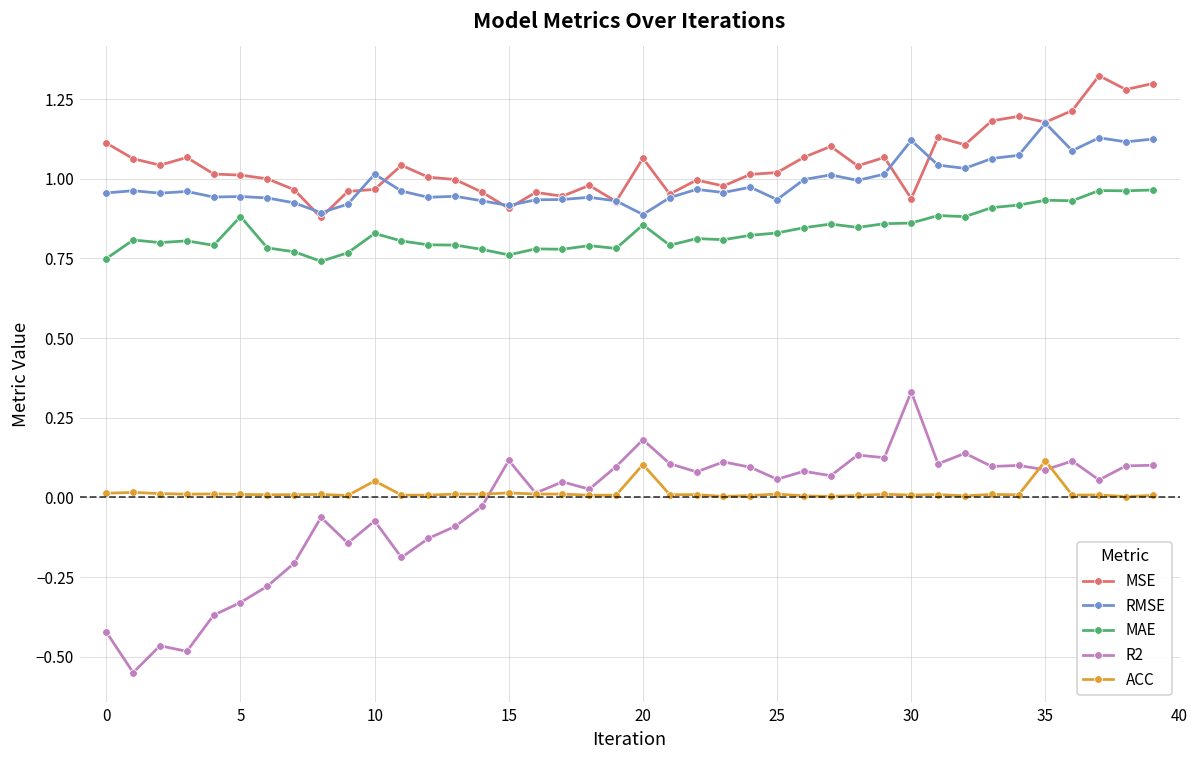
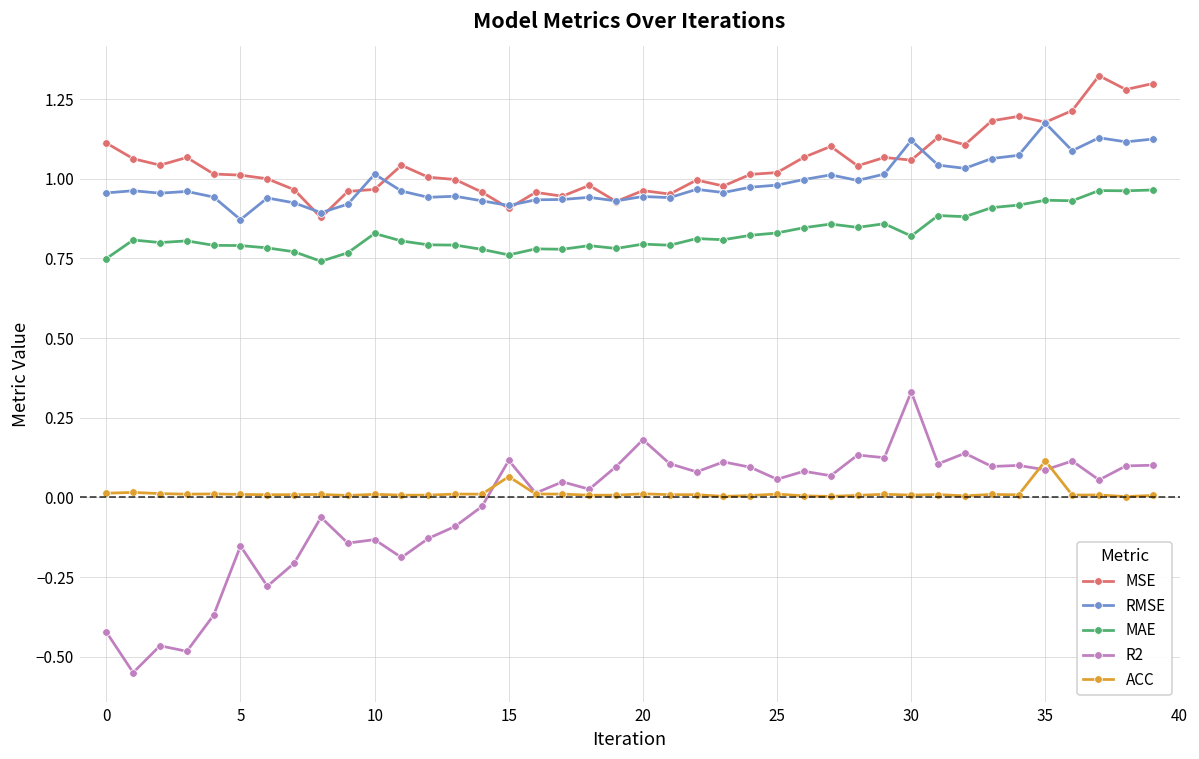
RMSE, 5: 0.94 -> 0.87
MAE, 5: 0.88 -> 0.79
R2, 5: -0.33 -> -0.15
R2, 10: -0.07 -> -0.13
ACC, 10: 0.05 -> 0.01
ACC, 15: 0.01 -> 0.07
MSE, 20: 1.06 -> 0.96
RMSE, 20: 0.89 -> 0.94
MAE, 20: 0.86 -> 0.79
ACC, 20: 0.10 -> 0.01
RMSE, 25: 0.93 -> 0.98
MSE, 30: 0.94 -> 1.06
MAE, 30: 0.86 -> 0.82
